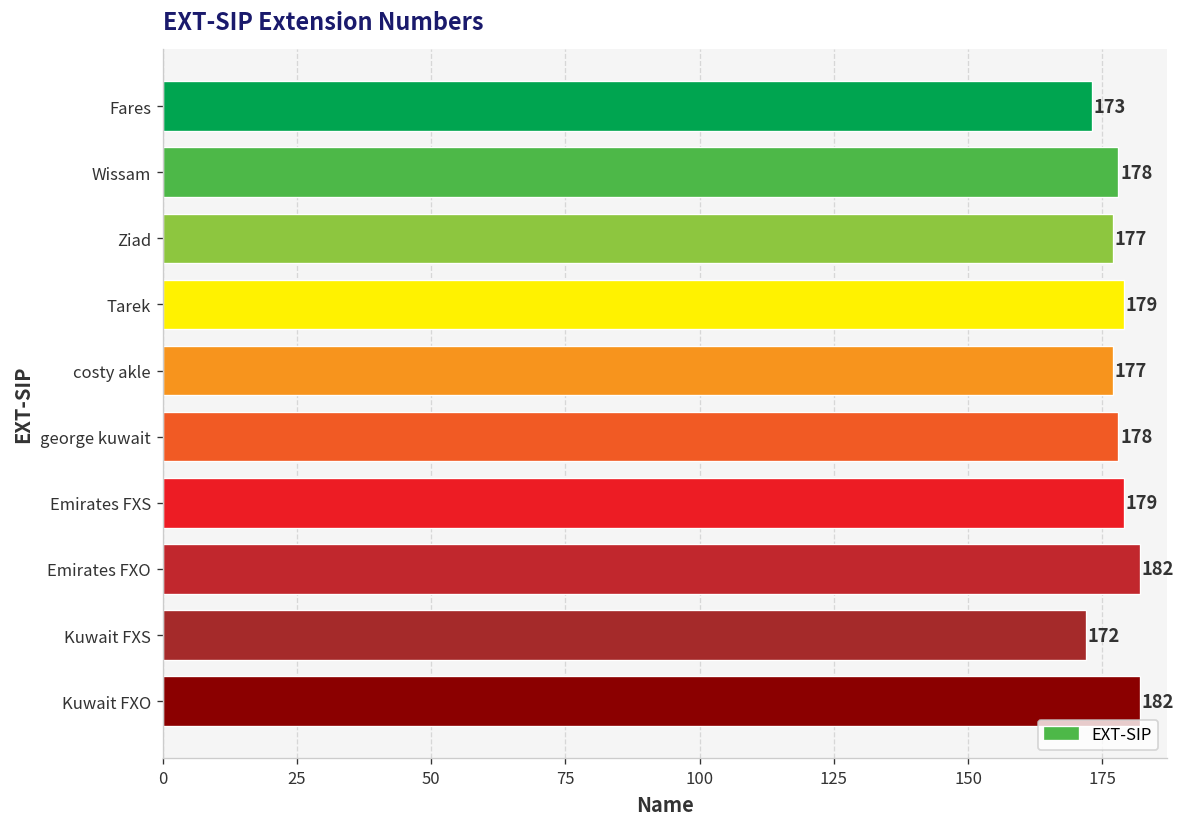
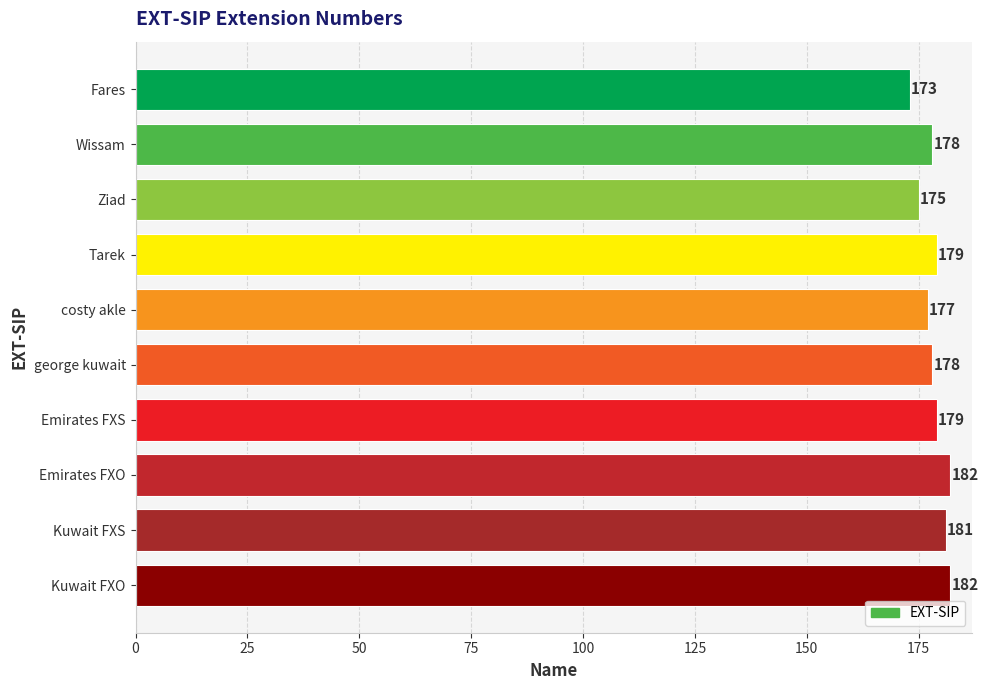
Ziad: 177 -> 175
Kuwait FXS: 172 -> 181
